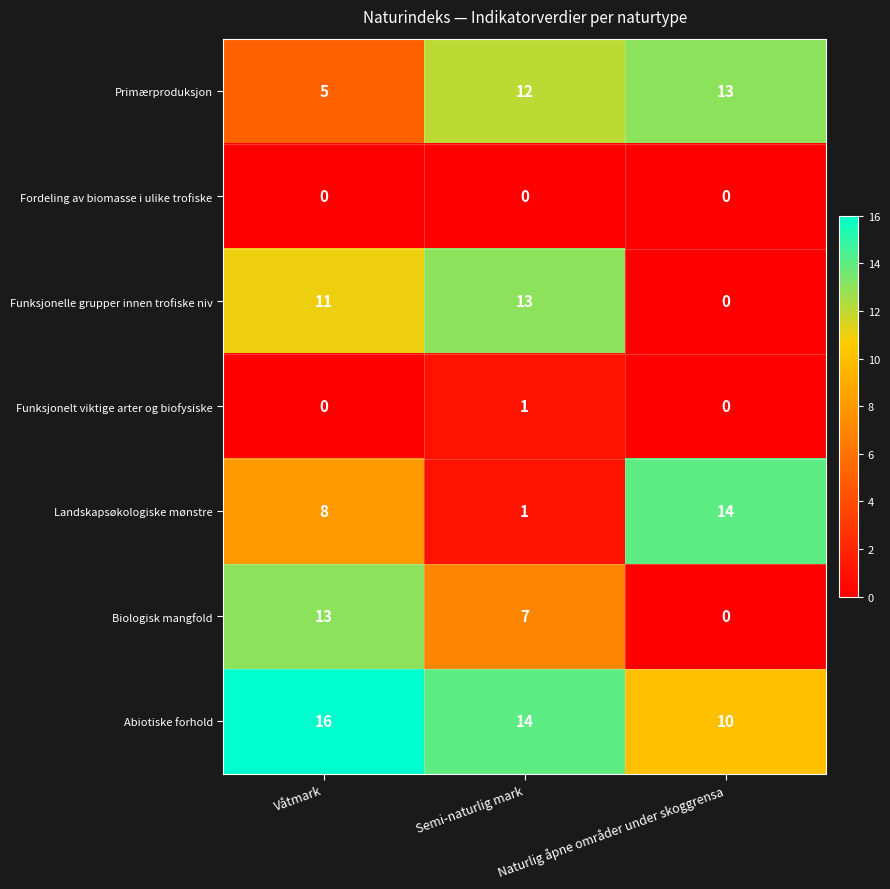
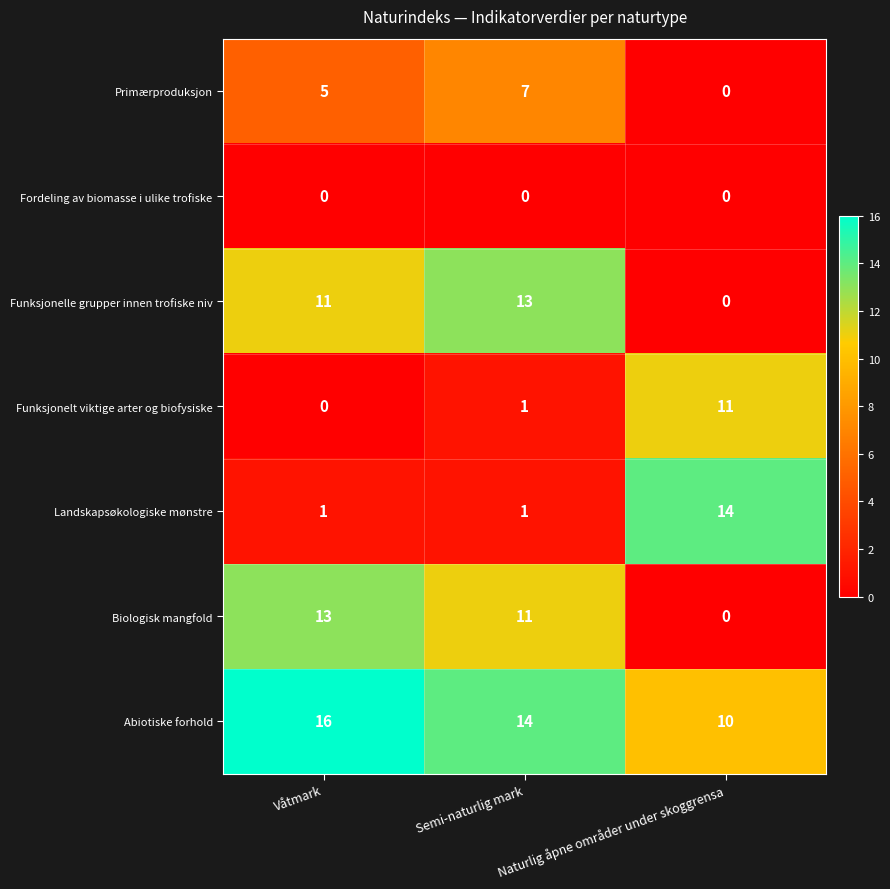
Primærproduksjon, Semi-naturlig mark: 12 -> 7
Primærproduksjon, Naturlig åpne områder under skoggrensa: 13 -> 0
Funksjonelt viktige arter og biofysiske, Naturlig åpne områder under skoggrensa: 0 -> 11
Landskapsøkologiske mønstre, Våtmark: 8 -> 1
Biologisk mangfold, Semi-naturlig mark: 7 -> 11
